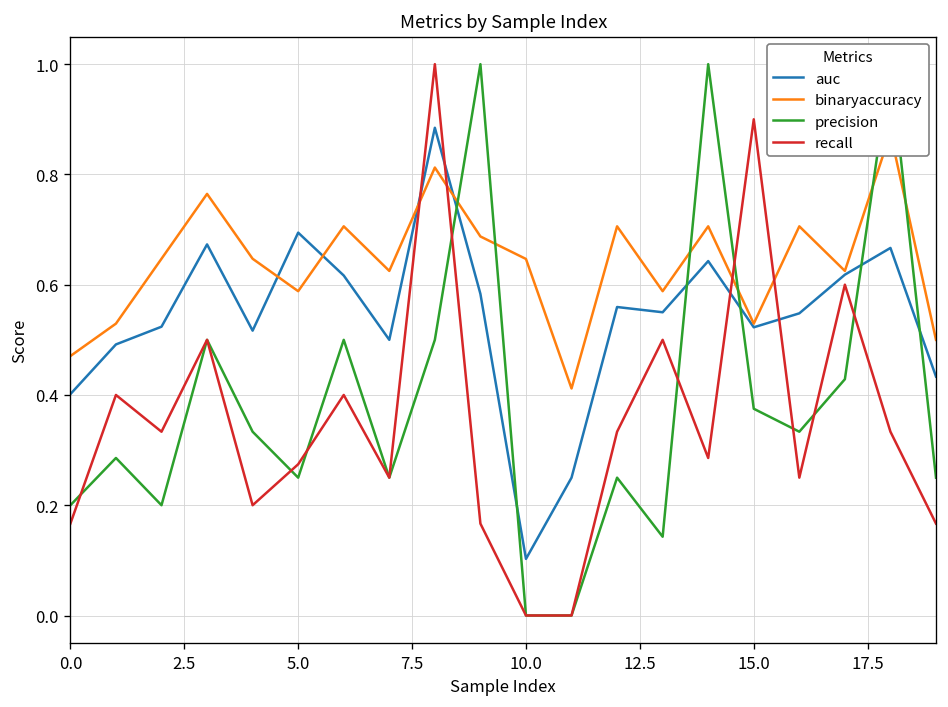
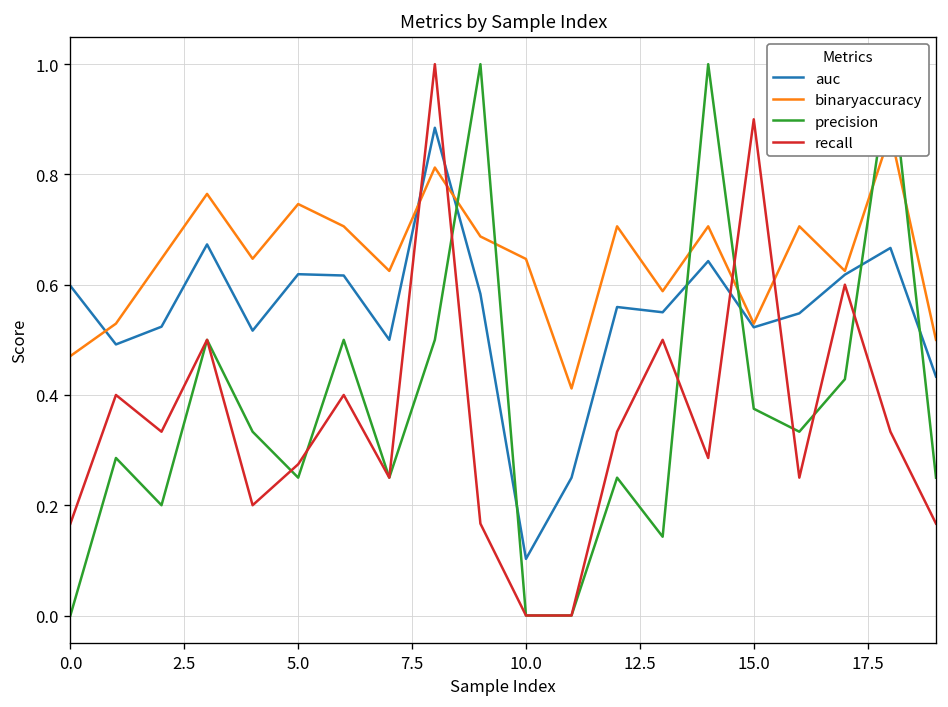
auc, 0.0: 0.40 -> 0.60
precision, 0.0: 0.2 -> 0.0
auc, 5.0: 0.69 -> 0.62
binaryaccuracy, 5.0: 0.59 -> 0.75
